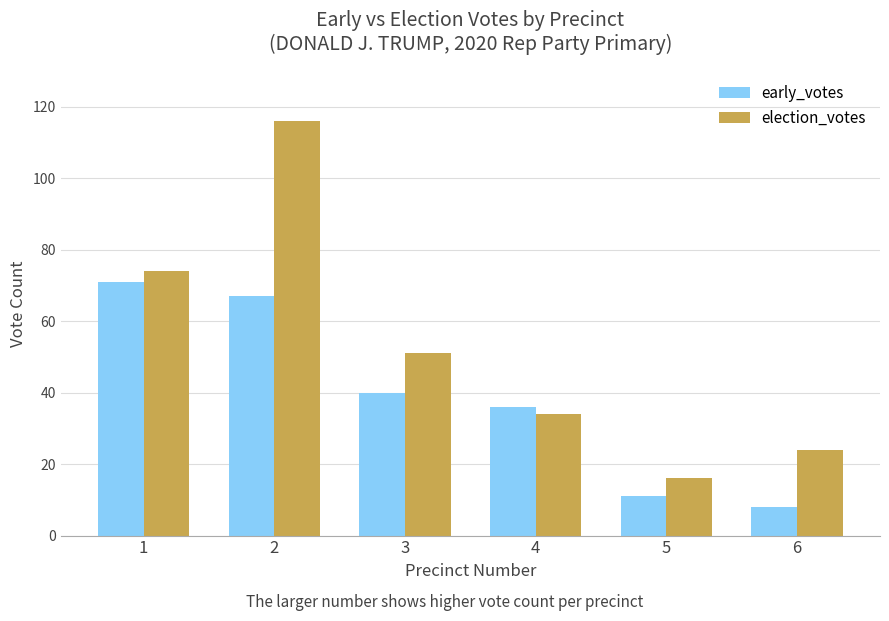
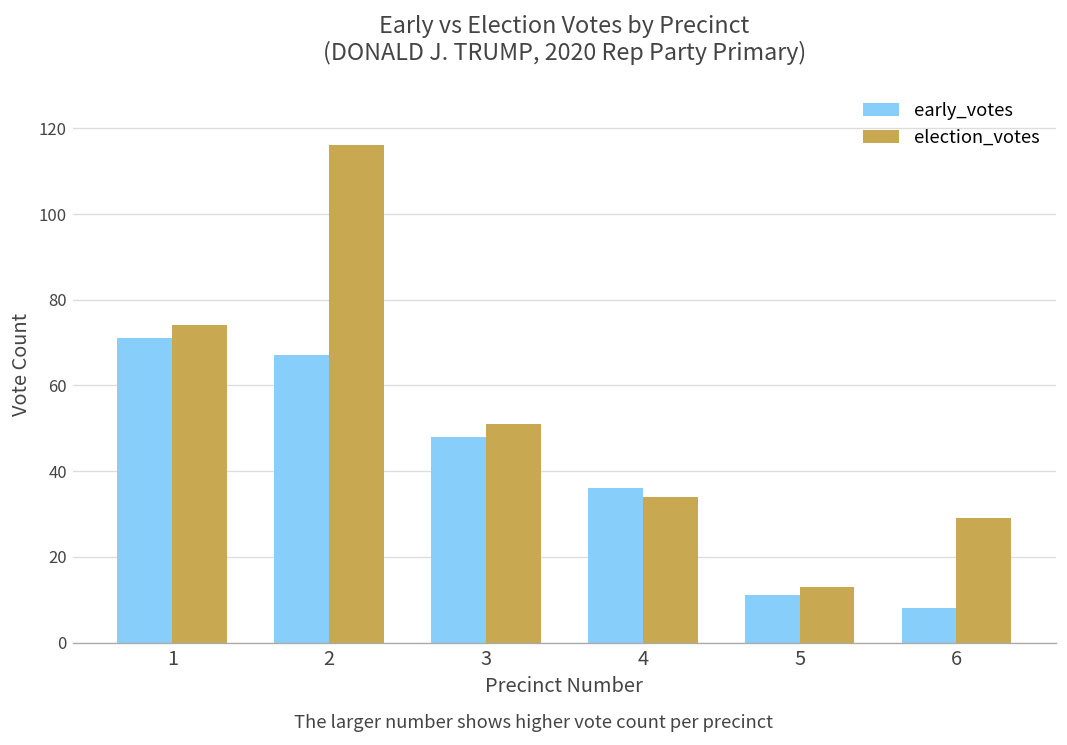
early_votes, 3: 40 -> 48
election_votes, 5: 16 -> 13
election_votes, 6: 24 -> 29
